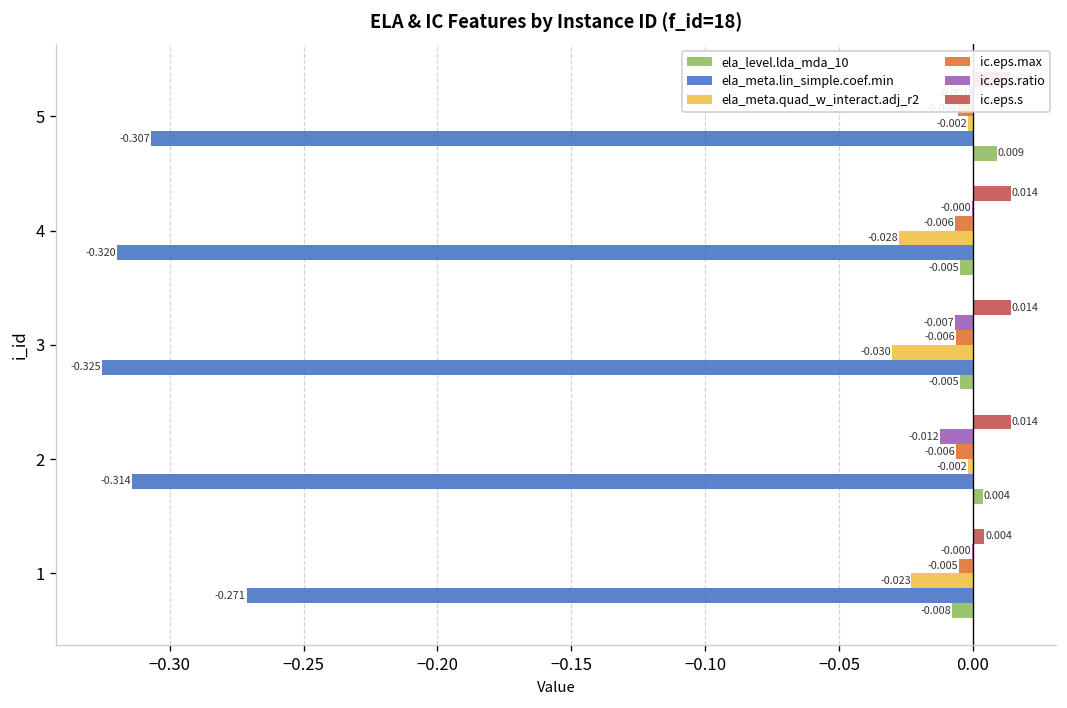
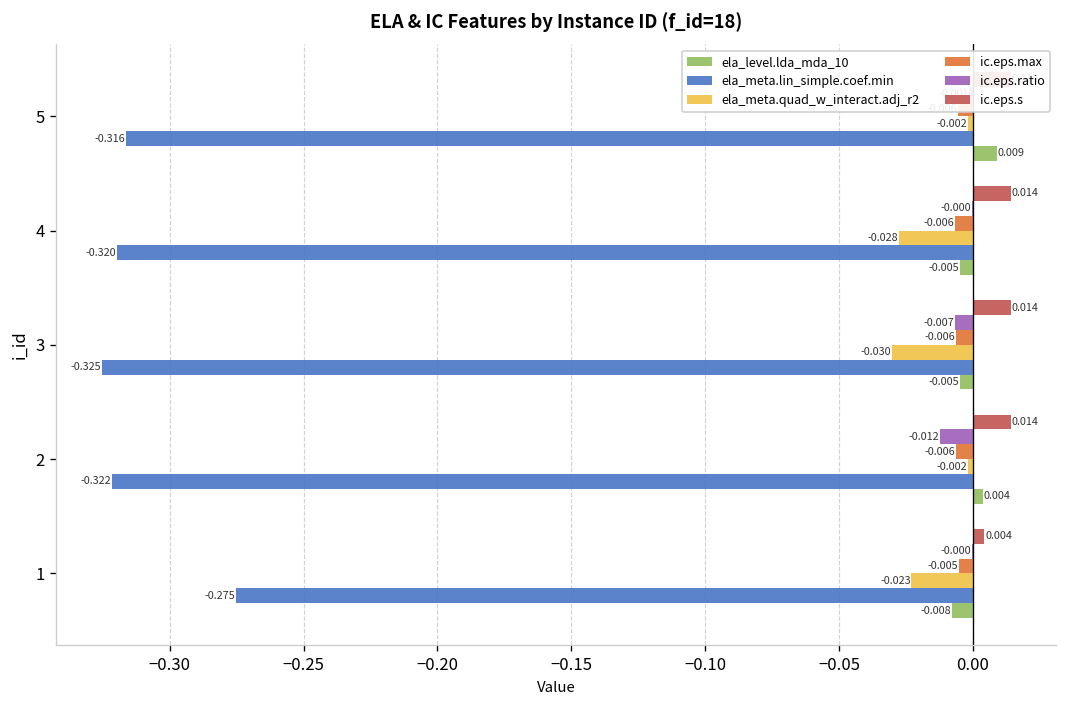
ela_meta.lin_simple.coef.min, 5: -0.307 -> -0.316
ela_meta.lin_simple.coef.min, 2: -0.314 -> -0.322
ela_meta.lin_simple.coef.min, 1: -0.271 -> -0.275
